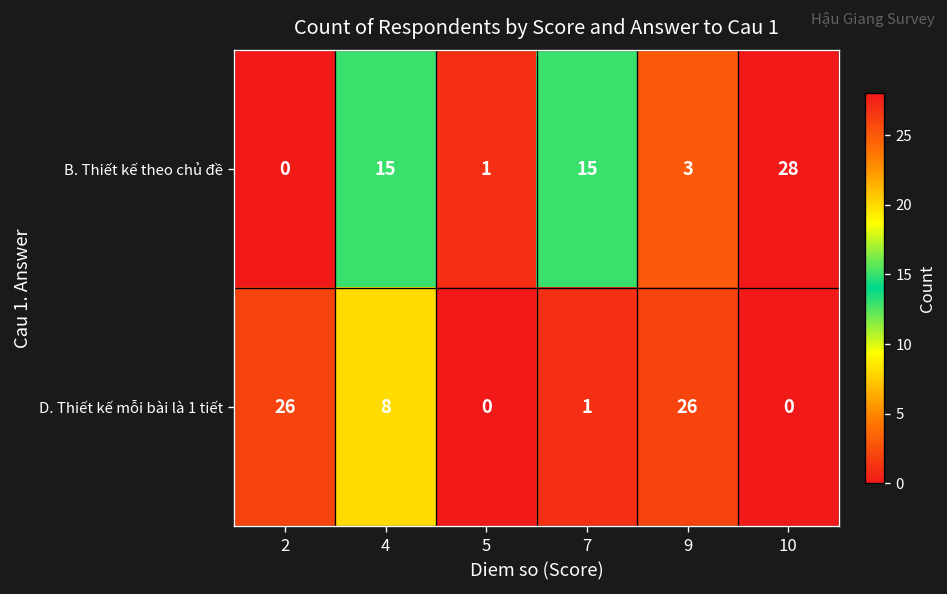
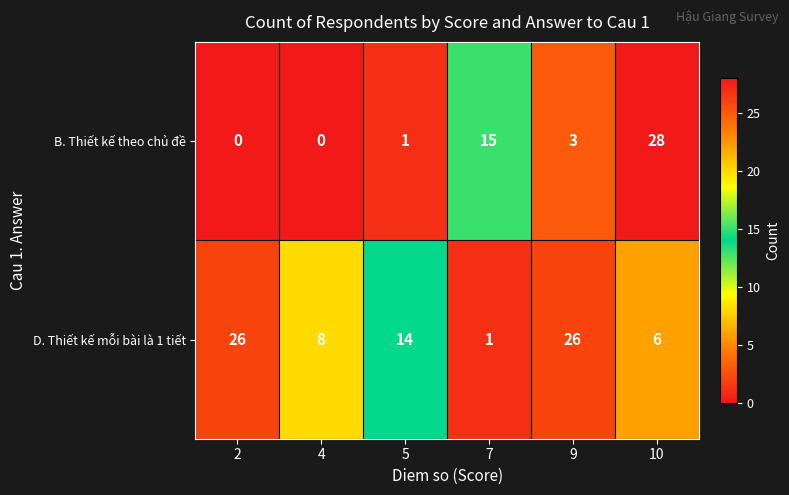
B. Thiết kế theo chủ đề, 4: 15 -> 0
D. Thiết kế mỗi bài là 1 tiết, 5: 0 -> 14
D. Thiết kế mỗi bài là 1 tiết, 10: 0 -> 6
